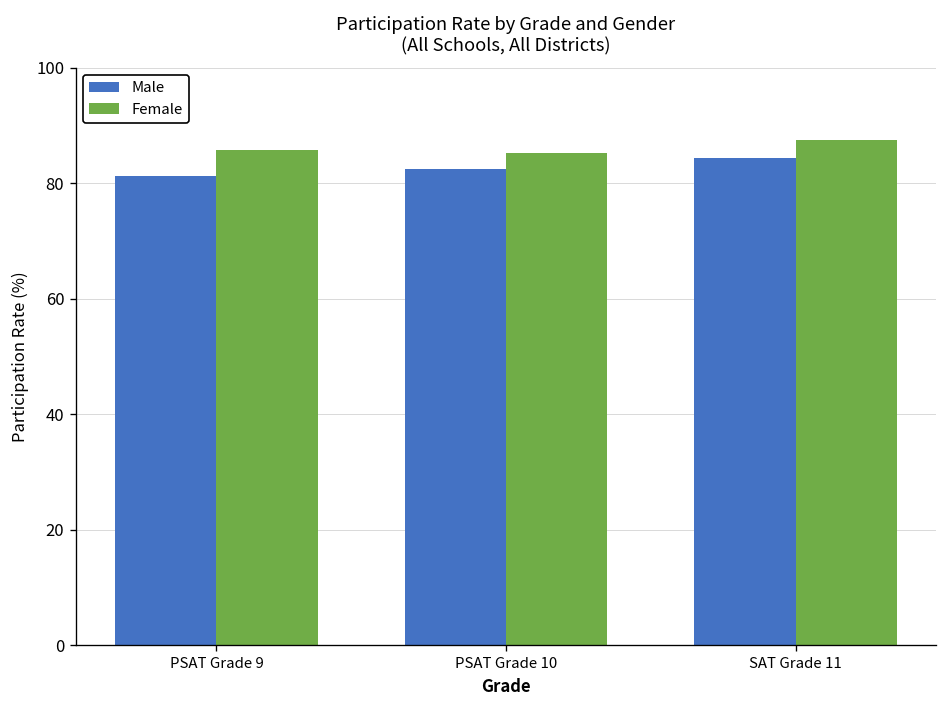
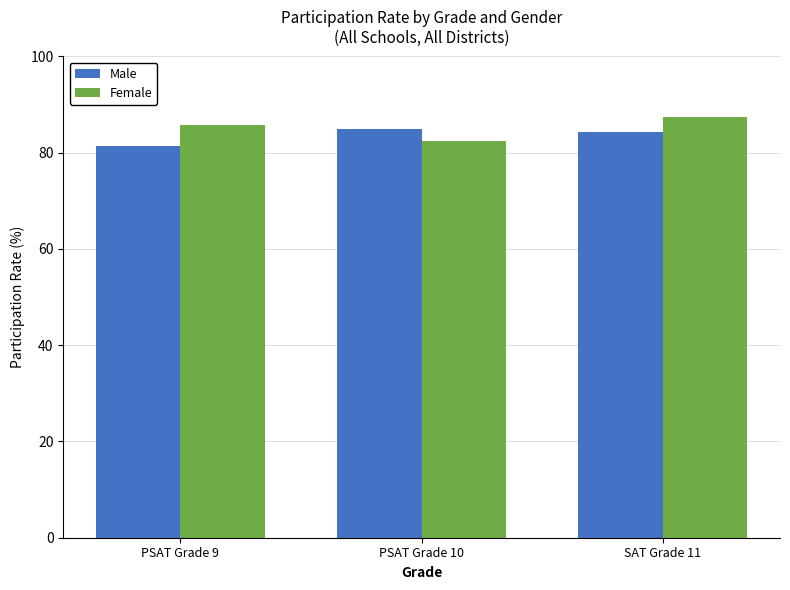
Male, PSAT Grade 10: 82 -> 85
Female, PSAT Grade 10: 85 -> 82
